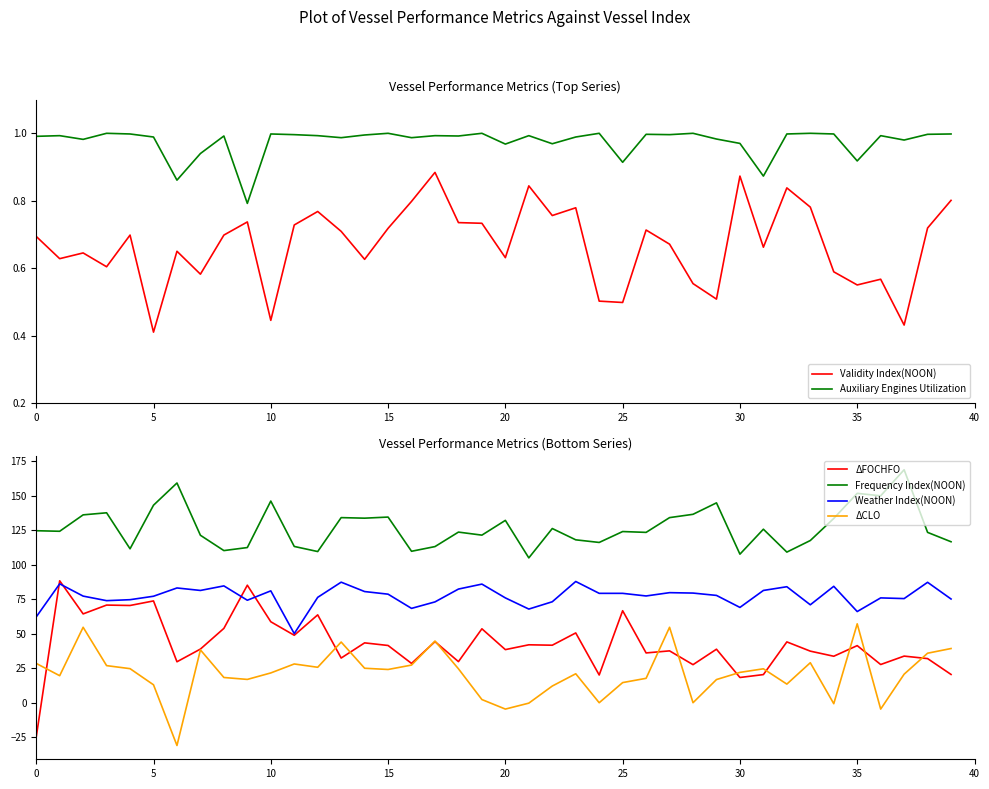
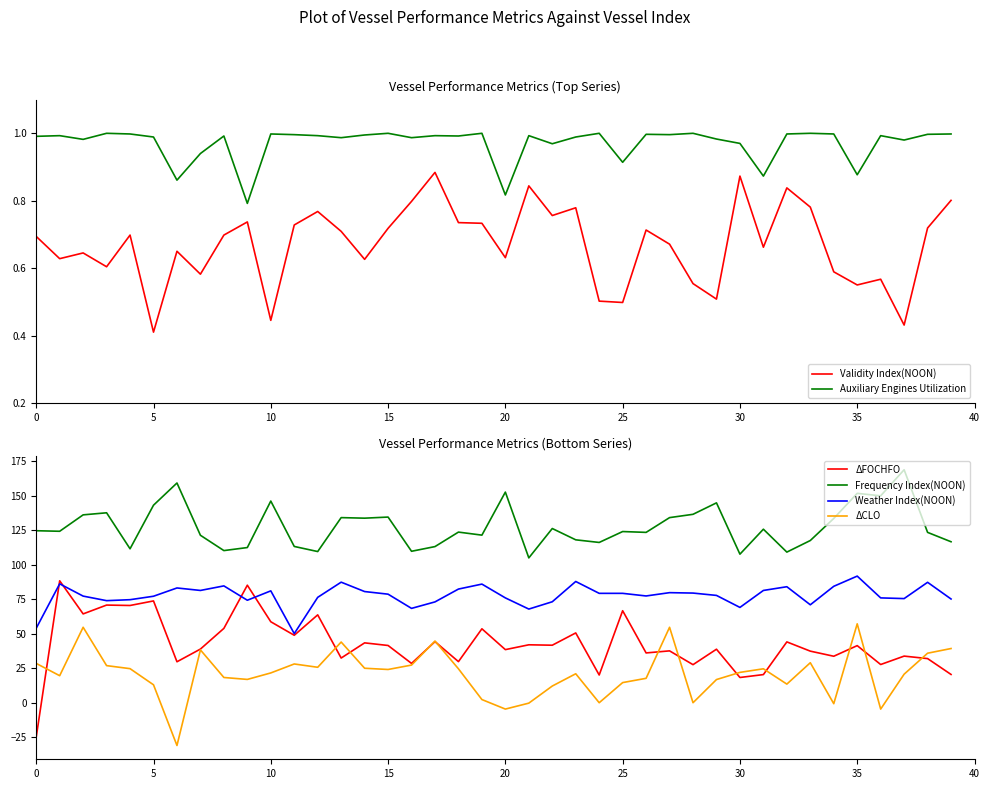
Vessel Performance Metrics (Top Series), Auxiliary Engines Utilization, 20: 0.97 -> 0.82
Vessel Performance Metrics (Top Series), Auxiliary Engines Utilization, 35: 0.92 -> 0.88
Vessel Performance Metrics (Bottom Series), Weather Index(NOON), 0: 62 -> 54
Vessel Performance Metrics (Bottom Series), Frequency Index(NOON), 20: 132 -> 153
Vessel Performance Metrics (Bottom Series), Weather Index(NOON), 35: 66 -> 92
